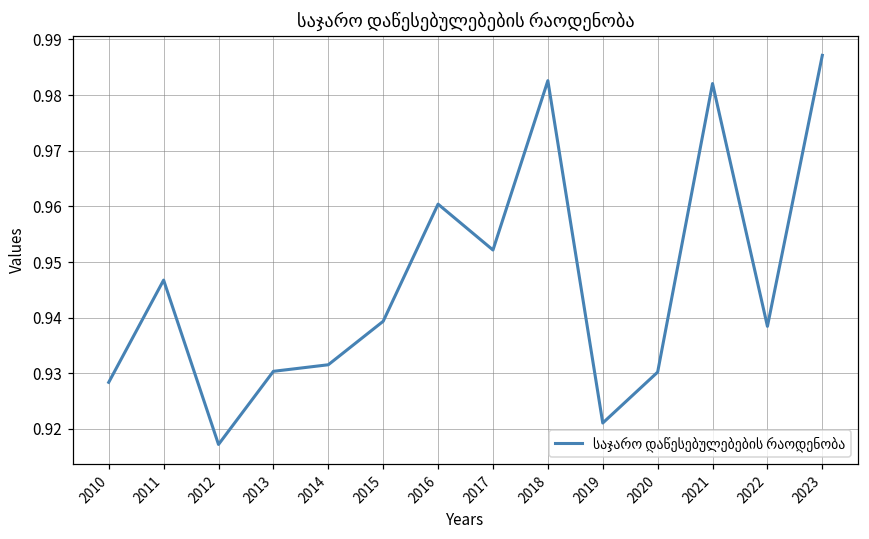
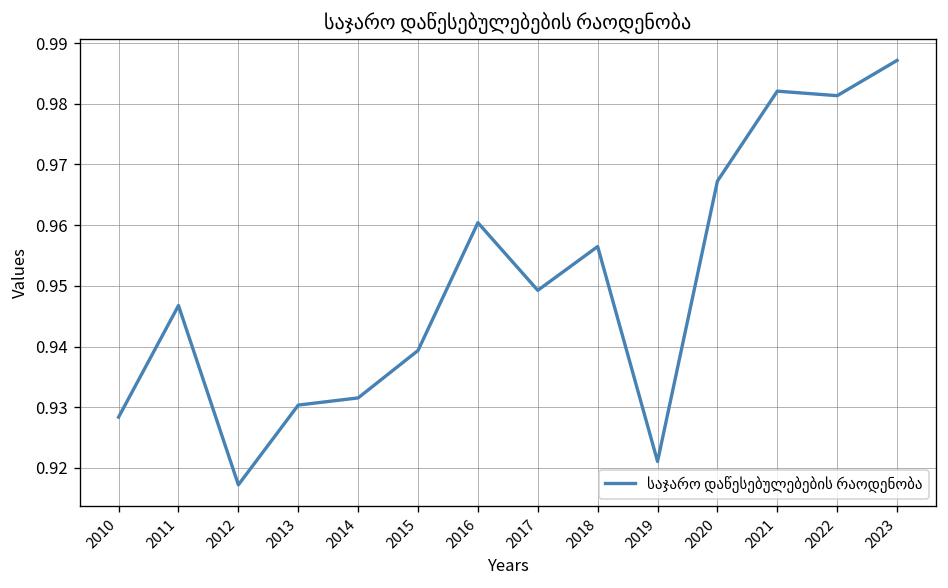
2017: 0.952 -> 0.949
2018: 0.983 -> 0.956
2020: 0.930 -> 0.967
2022: 0.938 -> 0.981
